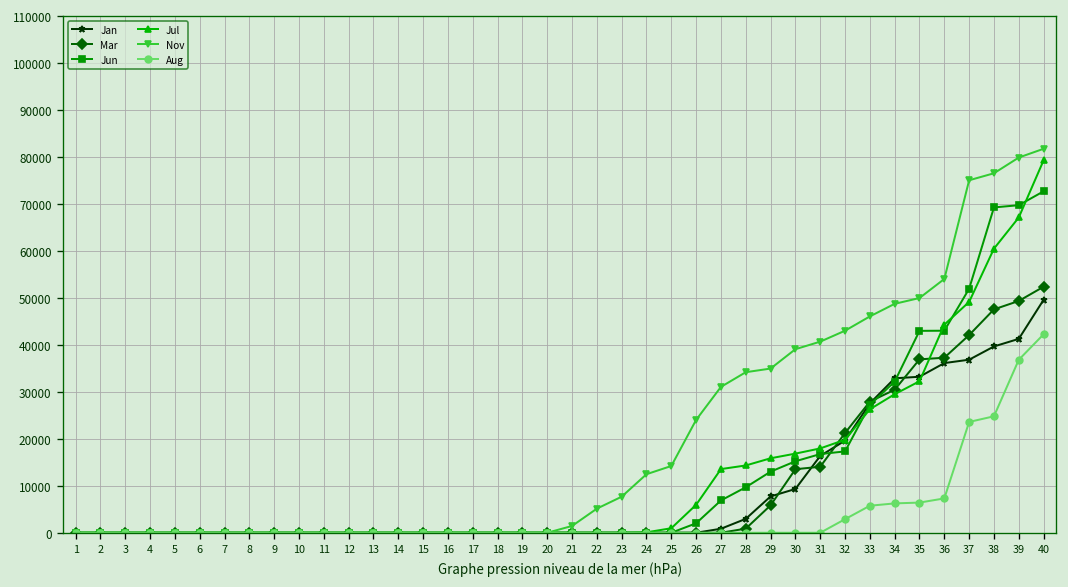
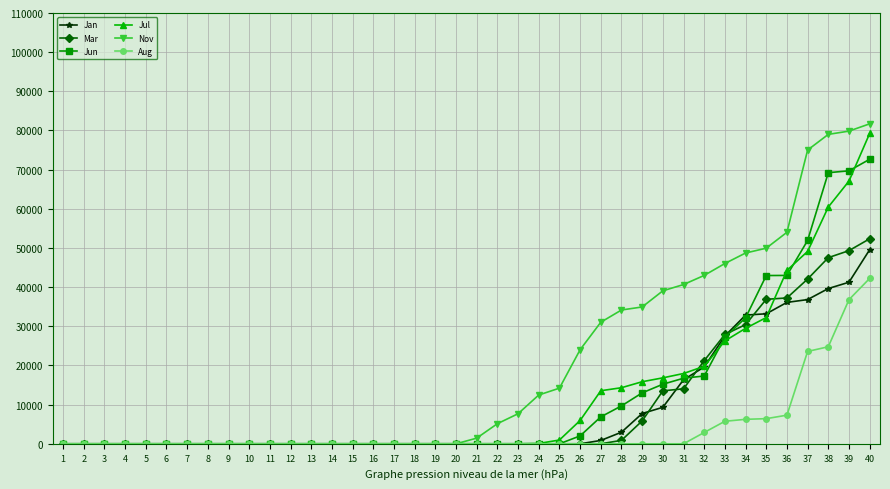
Nov, 38: 76000 -> 79000
